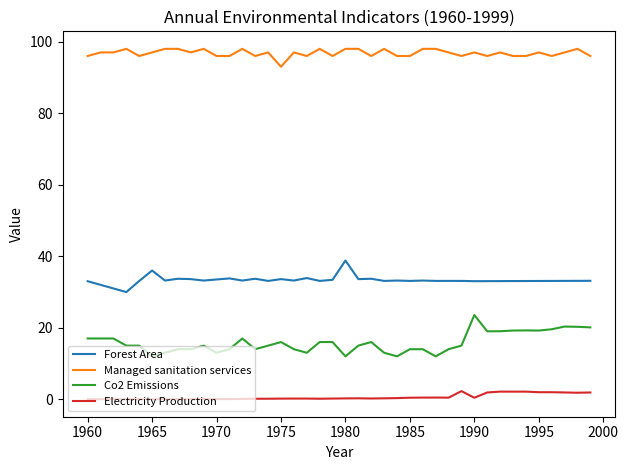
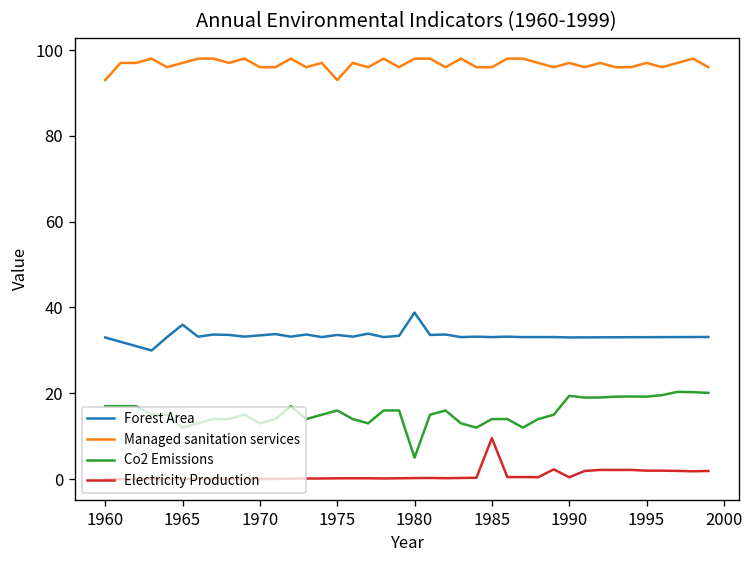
Managed sanitation services, 1960: 96 -> 93
Co2 Emissions, 1980: 12 -> 5
Electricity Production, 1985: 0 -> 10
Co2 Emissions, 1990: 24 -> 19
